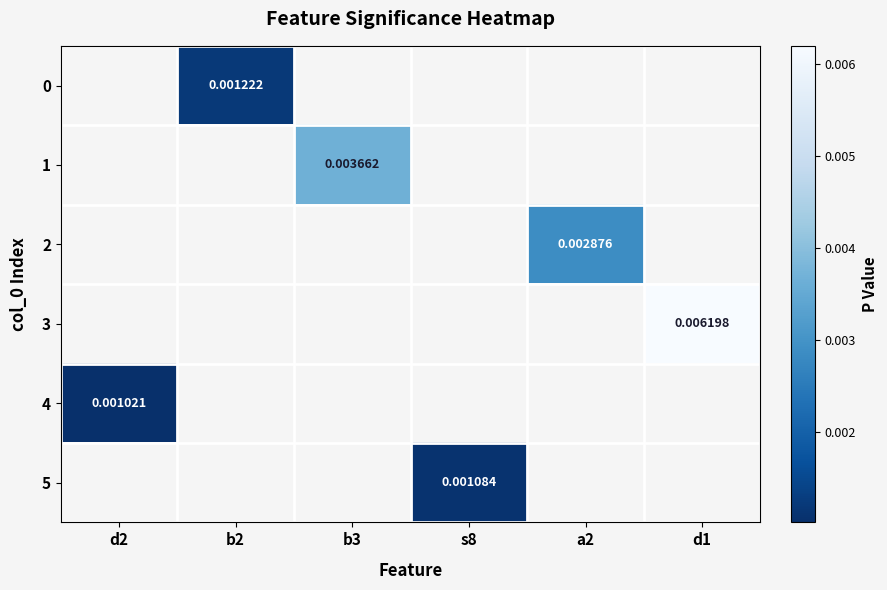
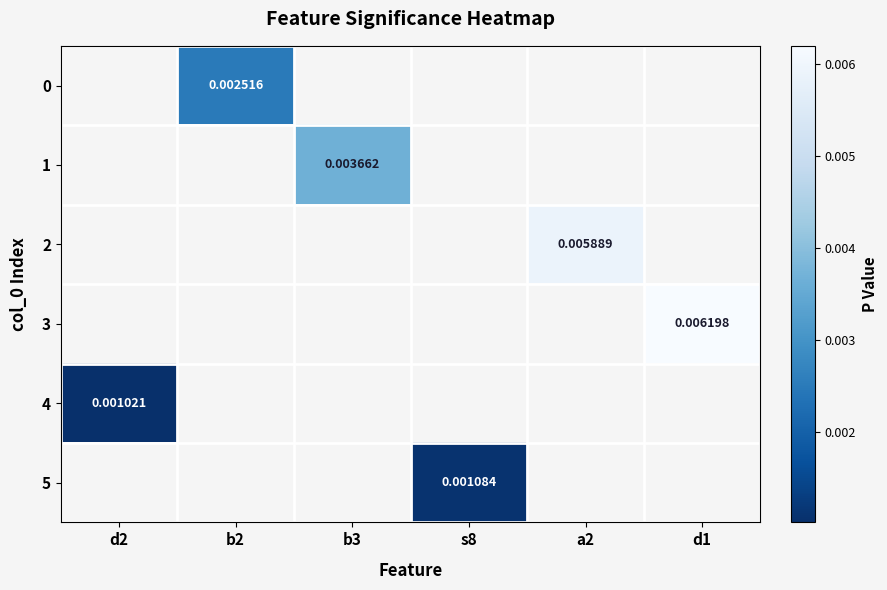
0, b2: 0.001222 -> 0.002516
2, a2: 0.002876 -> 0.005889
